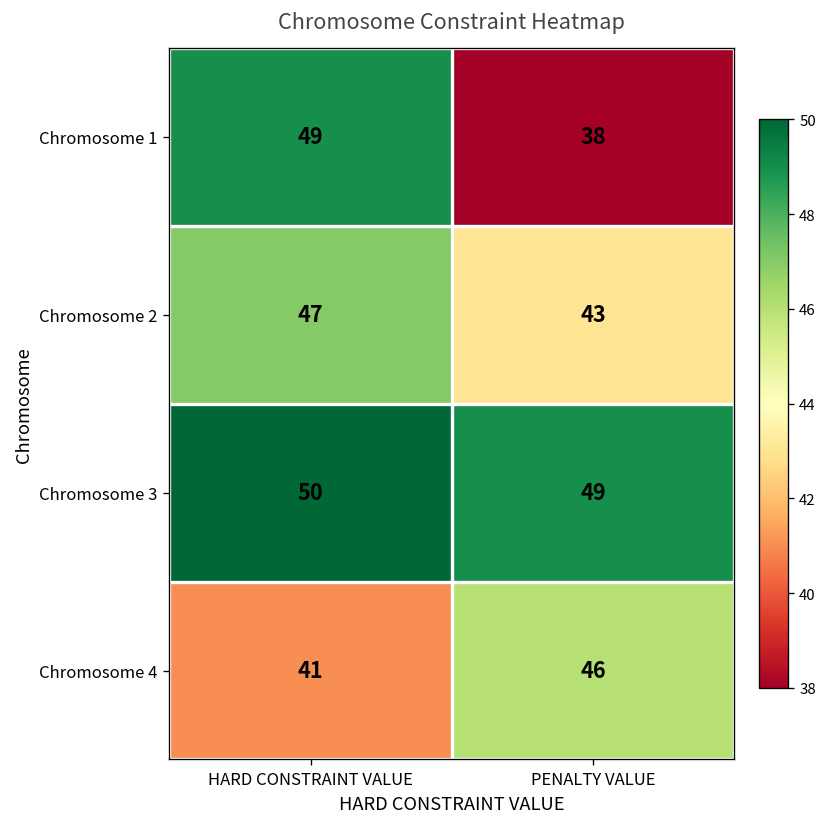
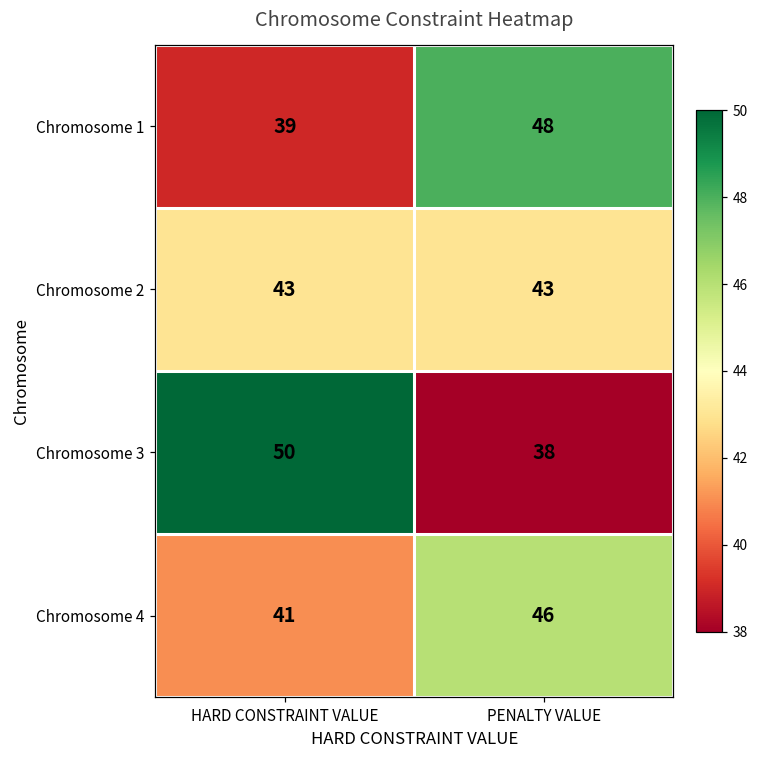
Chromosome 1, HARD CONSTRAINT VALUE: 49 -> 39
Chromosome 1, PENALTY VALUE: 38 -> 48
Chromosome 2, HARD CONSTRAINT VALUE: 47 -> 43
Chromosome 3, PENALTY VALUE: 49 -> 38
